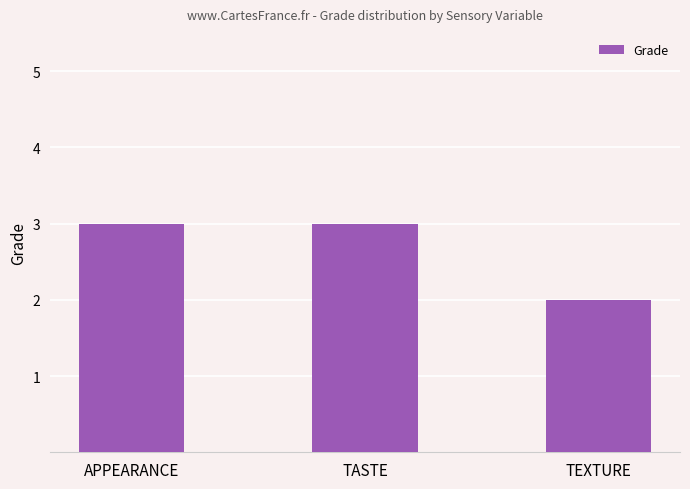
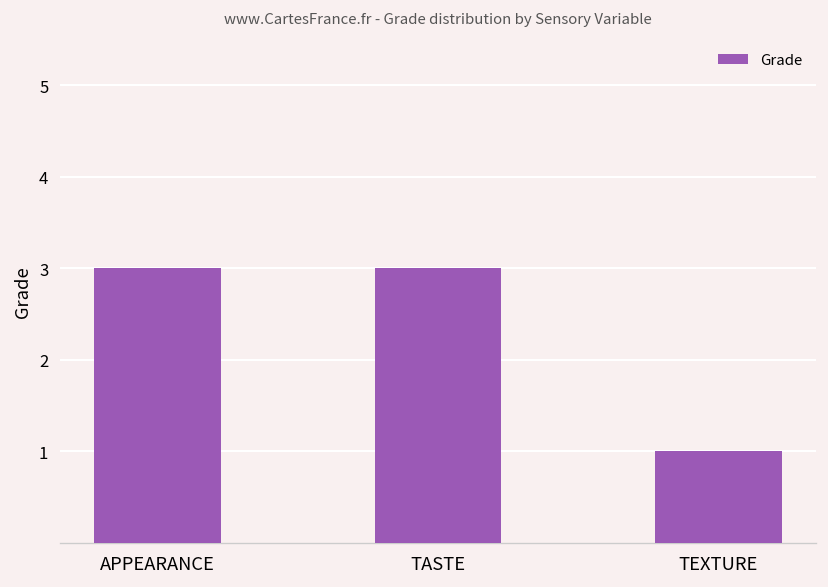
TEXTURE: 2 -> 1
